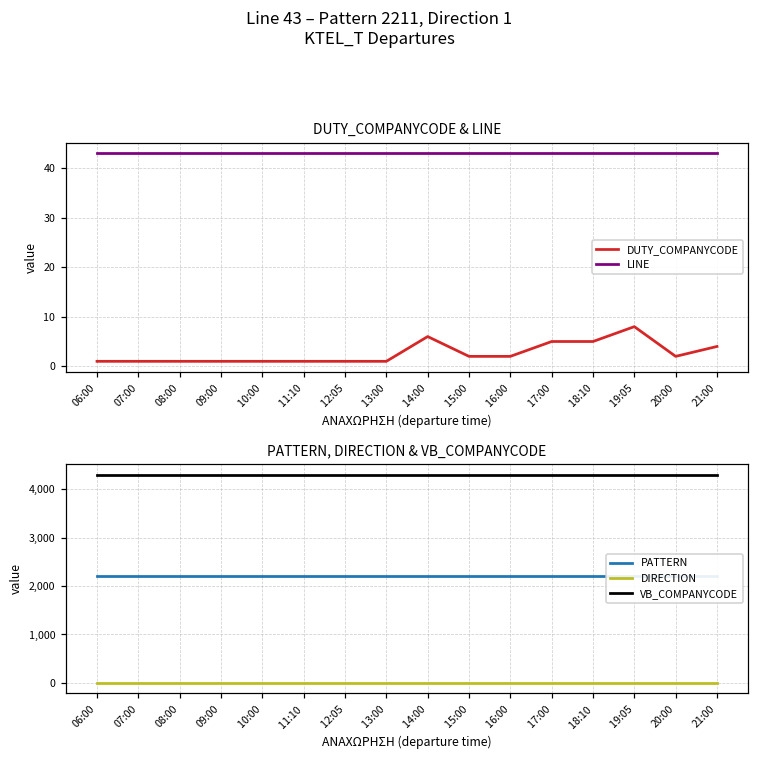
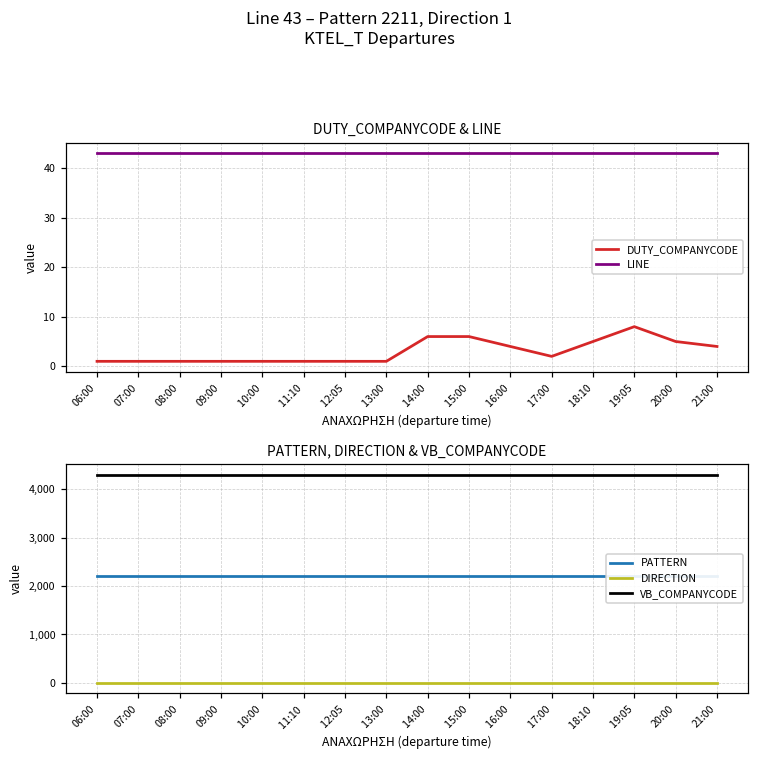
DUTY_COMPANYCODE & LINE, DUTY_COMPANYCODE, 15:00: 2 -> 6
DUTY_COMPANYCODE & LINE, DUTY_COMPANYCODE, 16:00: 2 -> 4
DUTY_COMPANYCODE & LINE, DUTY_COMPANYCODE, 17:00: 5 -> 2
DUTY_COMPANYCODE & LINE, DUTY_COMPANYCODE, 20:00: 2 -> 5
